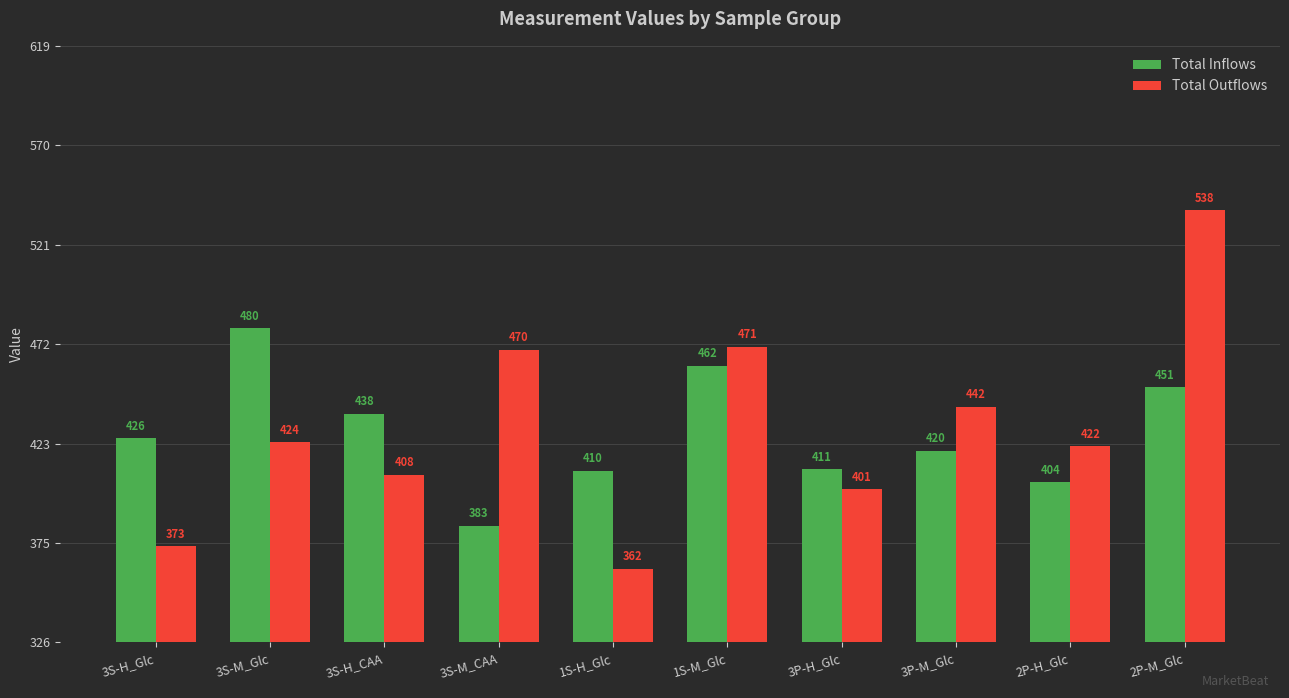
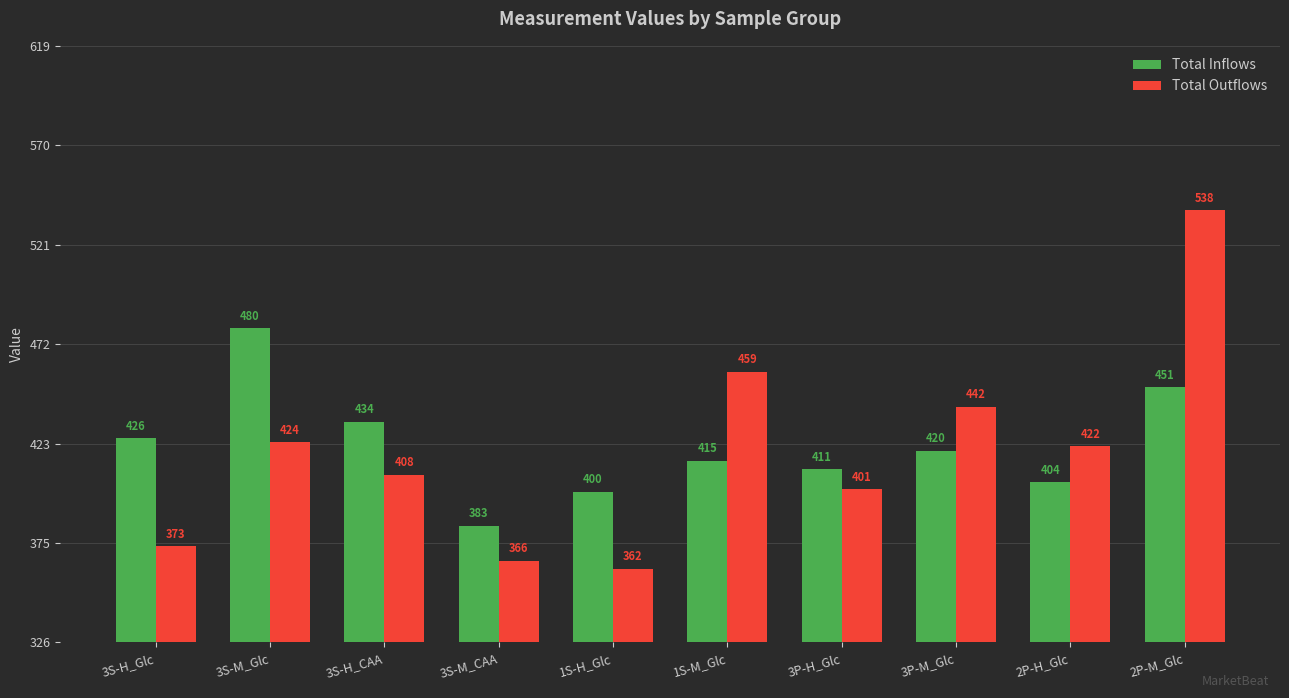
Total Inflows, 3S-H_CAA: 438 -> 434
Total Outflows, 3S-M_CAA: 470 -> 366
Total Inflows, 1S-H_Glc: 410 -> 400
Total Inflows, 1S-M_Glc: 462 -> 415
Total Outflows, 1S-M_Glc: 471 -> 459
